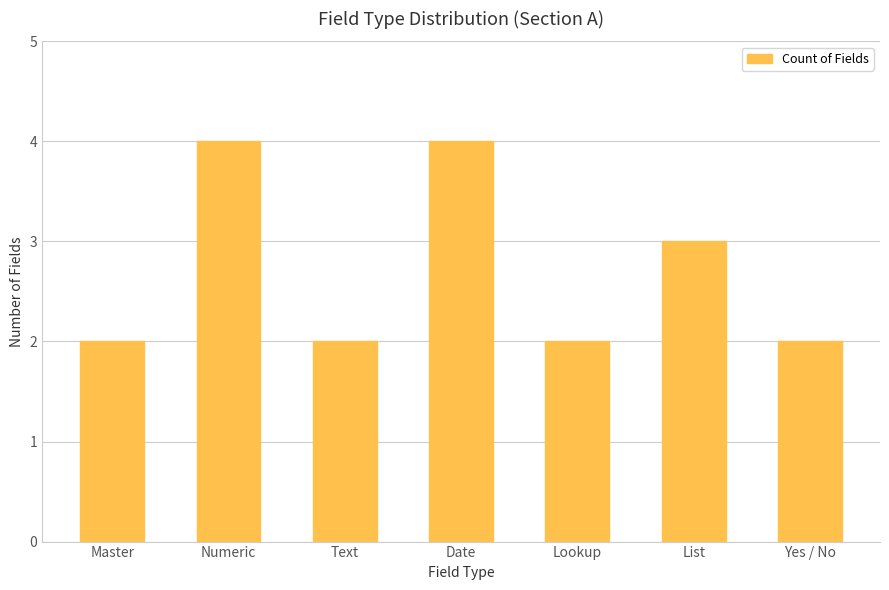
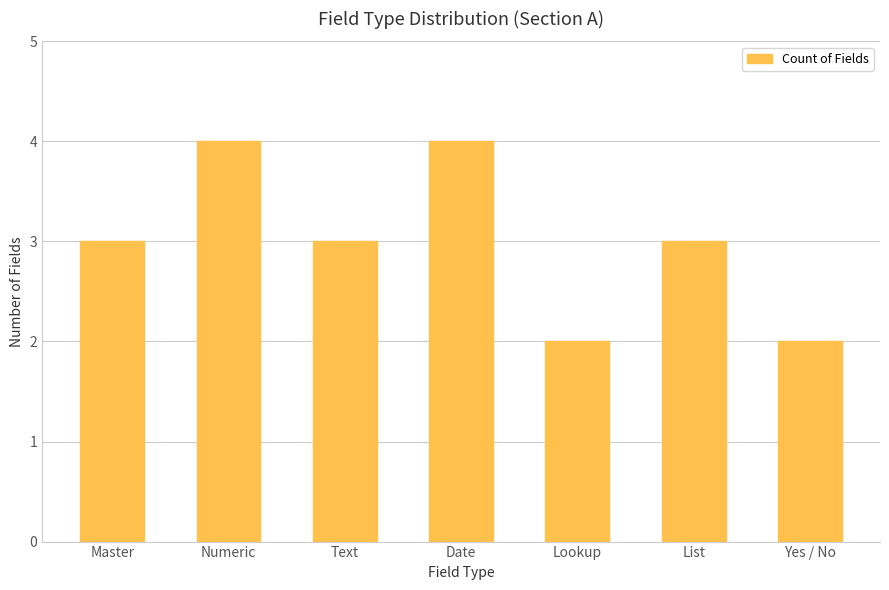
Master: 2 -> 3
Text: 2 -> 3
